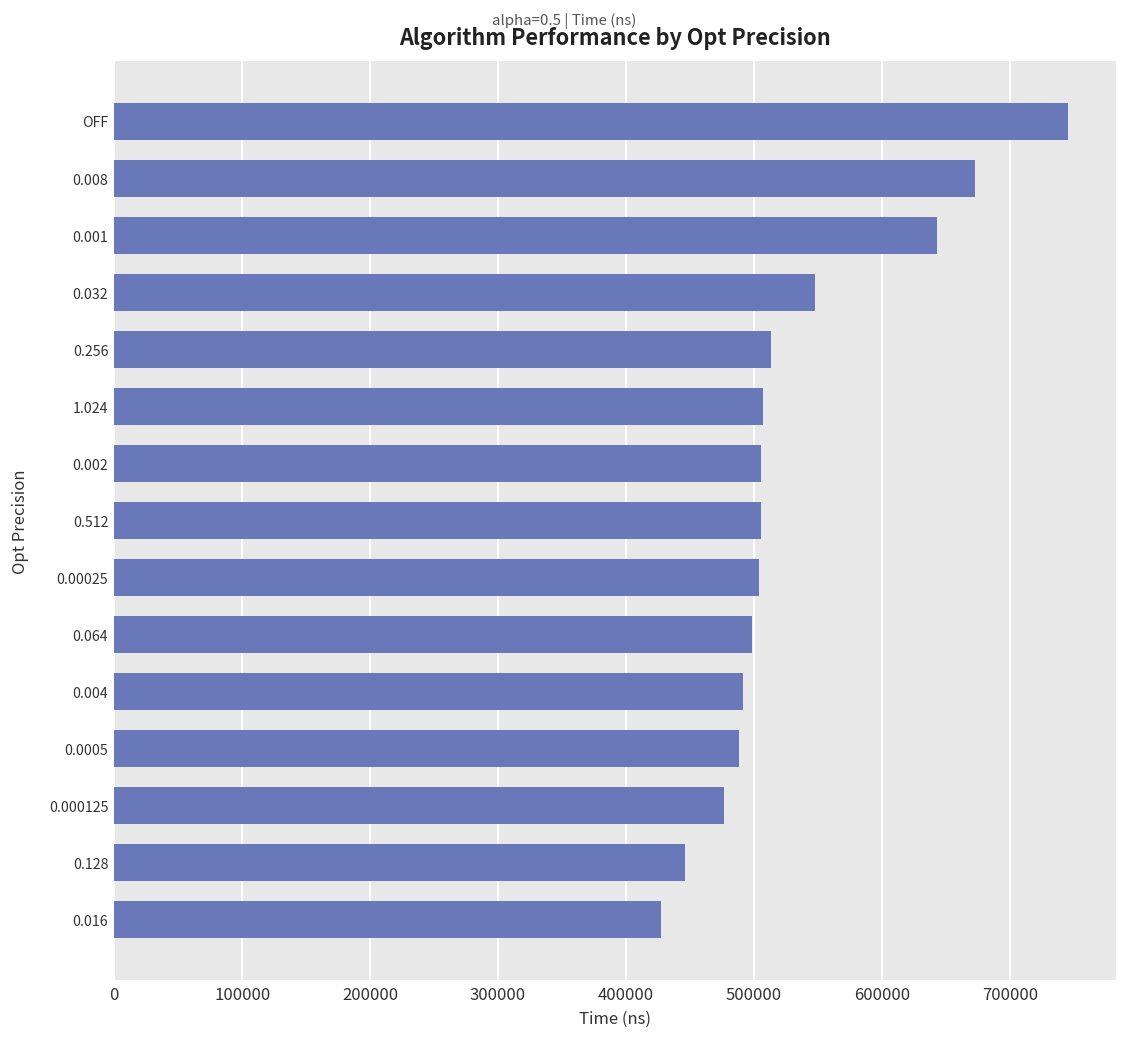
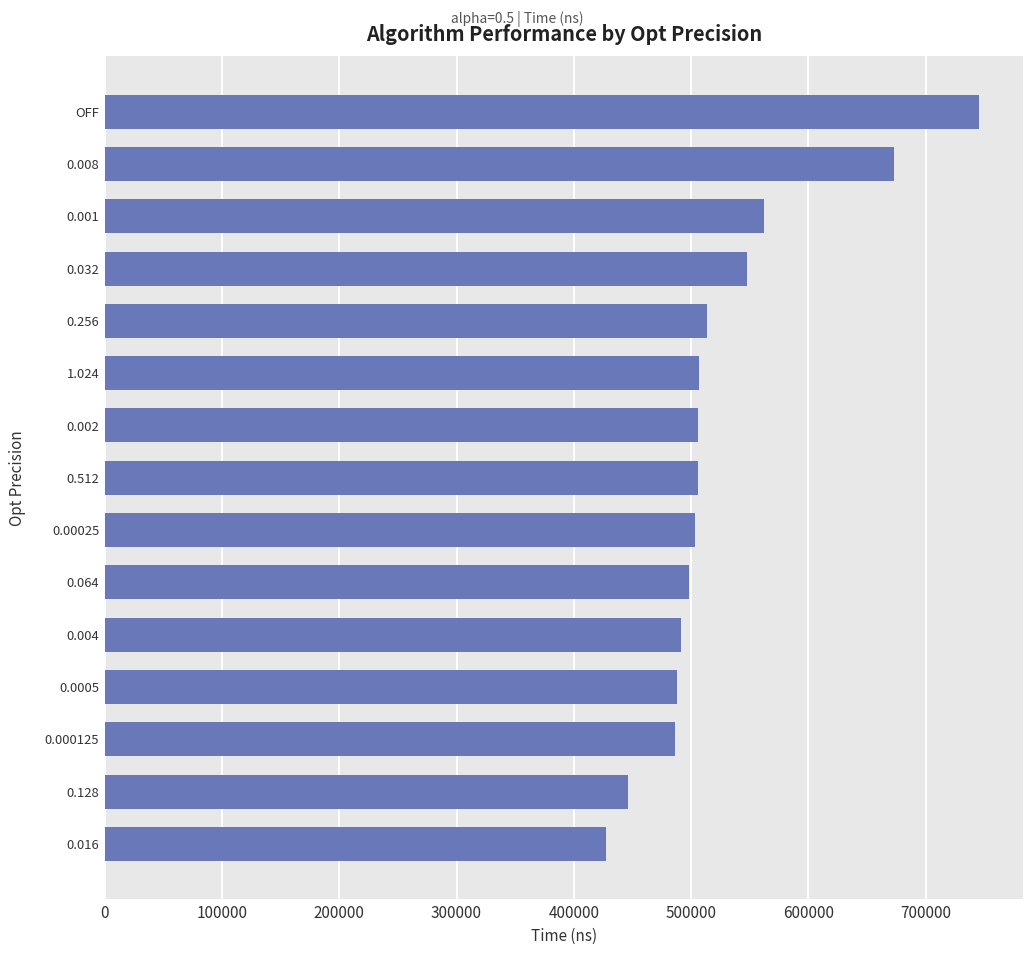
0.001: 643000 -> 562000
0.000125: 476000 -> 487000
